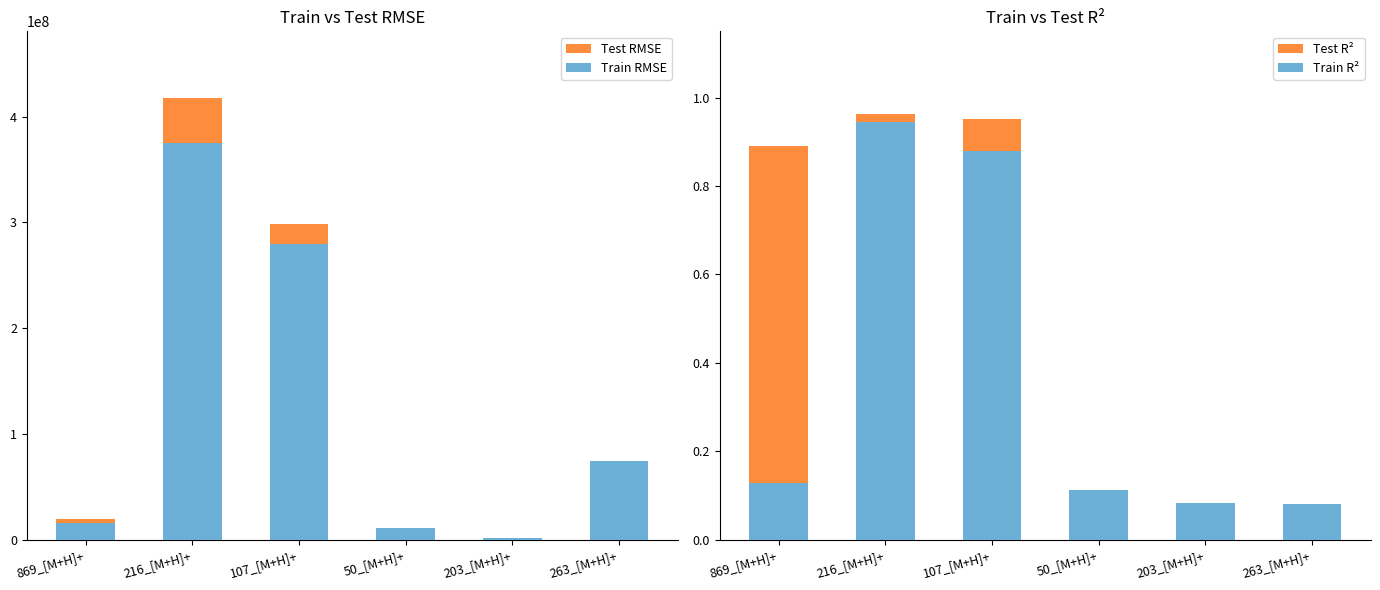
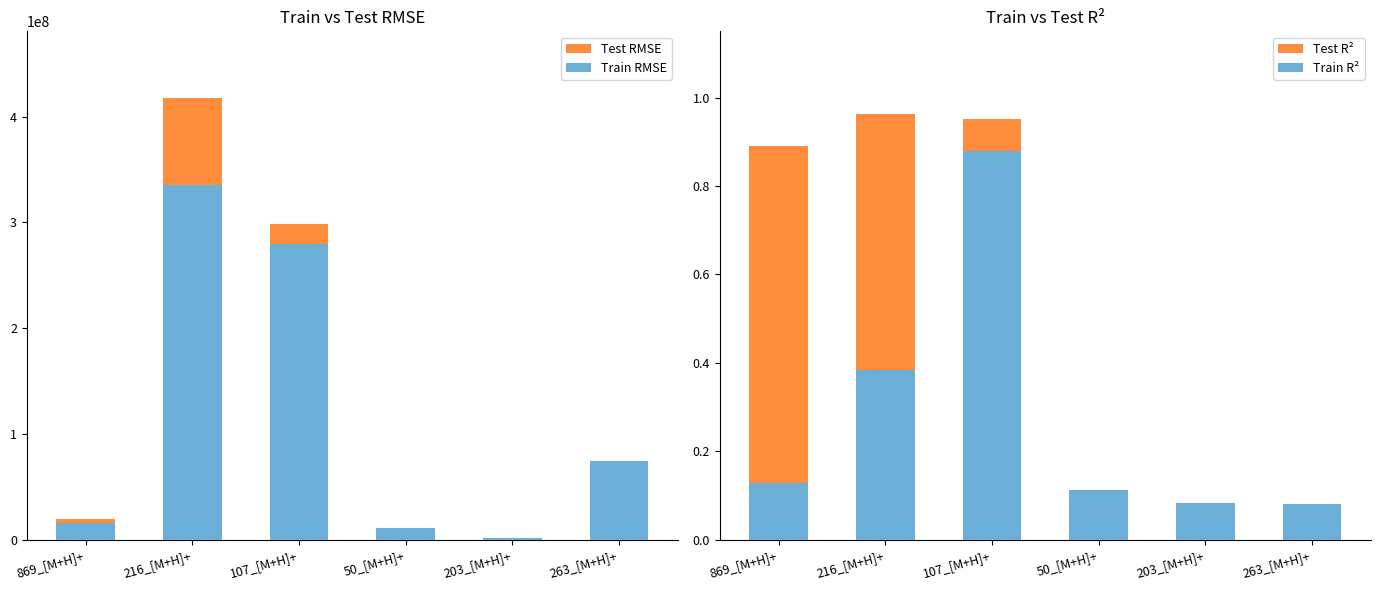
Train vs Test RMSE, Train RMSE, 216_[M+H]+: 375000000 -> 336000000
Train vs Test R², Train R², 216_[M+H]+: 0.95 -> 0.38
